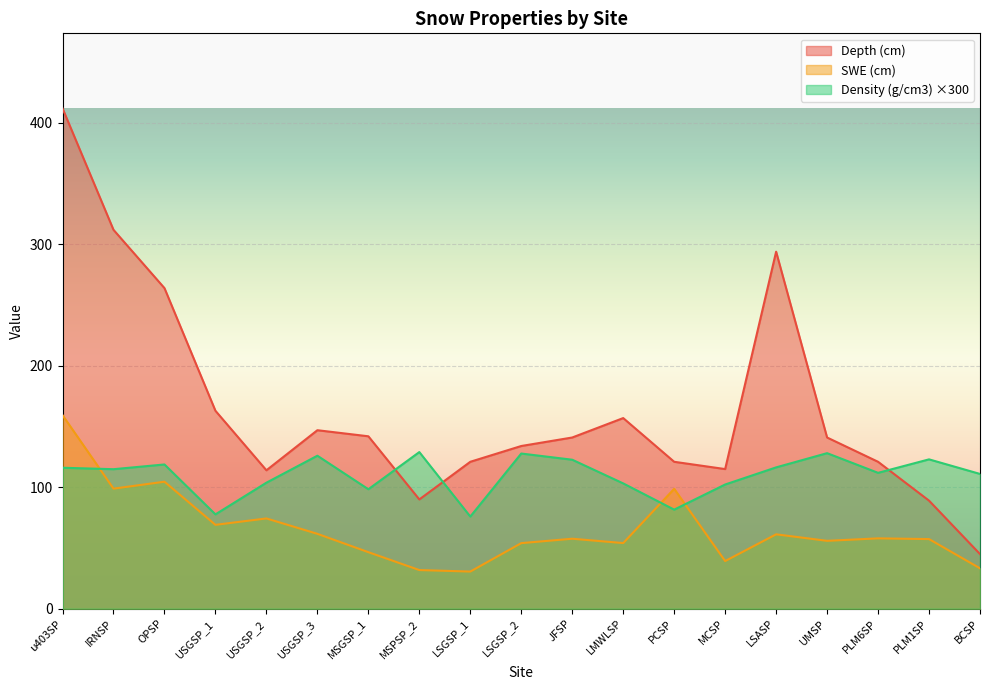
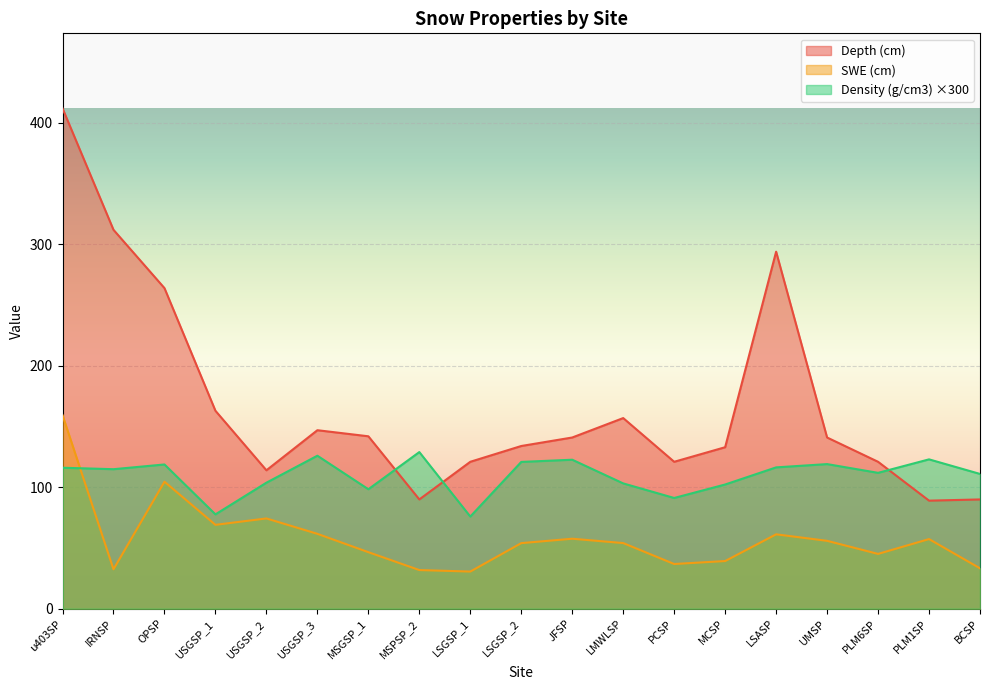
SWE (cm), IRNSP: 99 -> 32
Density (g/cm3) ×300, LSGSP_2: 128 -> 121
SWE (cm), PCSP: 99 -> 37
Density (g/cm3) ×300, PCSP: 82 -> 91
Depth (cm), MCSP: 115 -> 133
Density (g/cm3) ×300, UMSP: 128 -> 119
SWE (cm), PLM6SP: 58 -> 45
Depth (cm), BCSP: 45 -> 90
